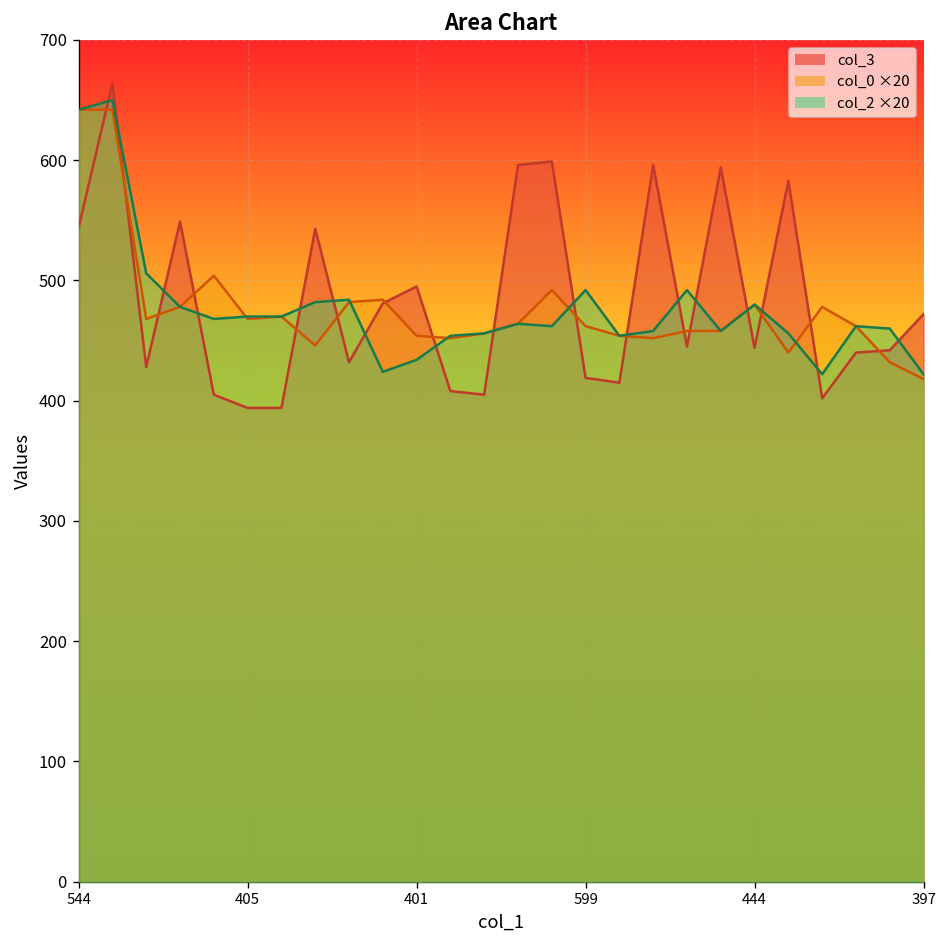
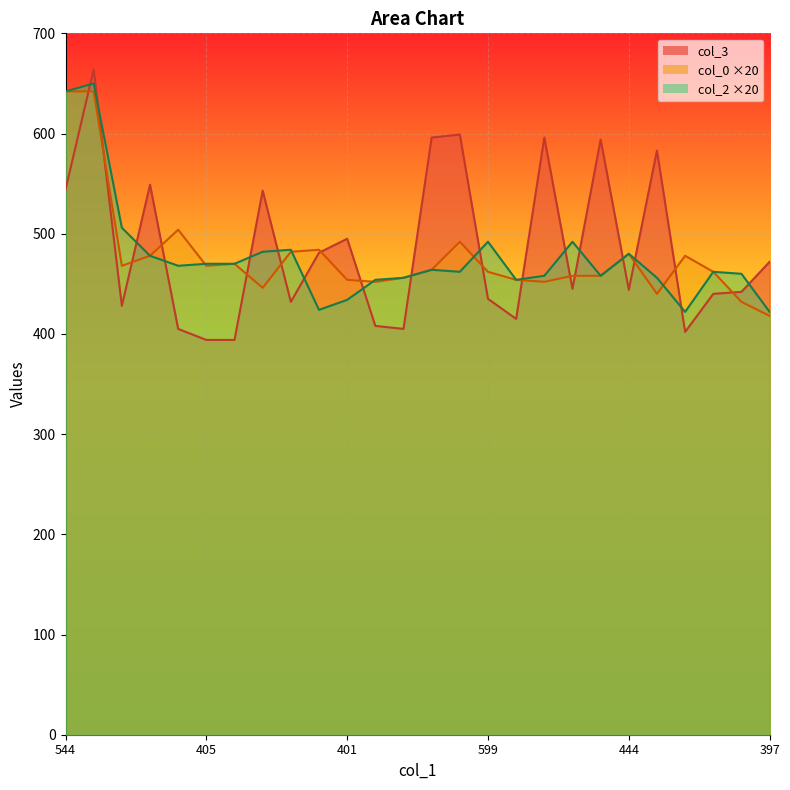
col_3, 599: 419 -> 435
